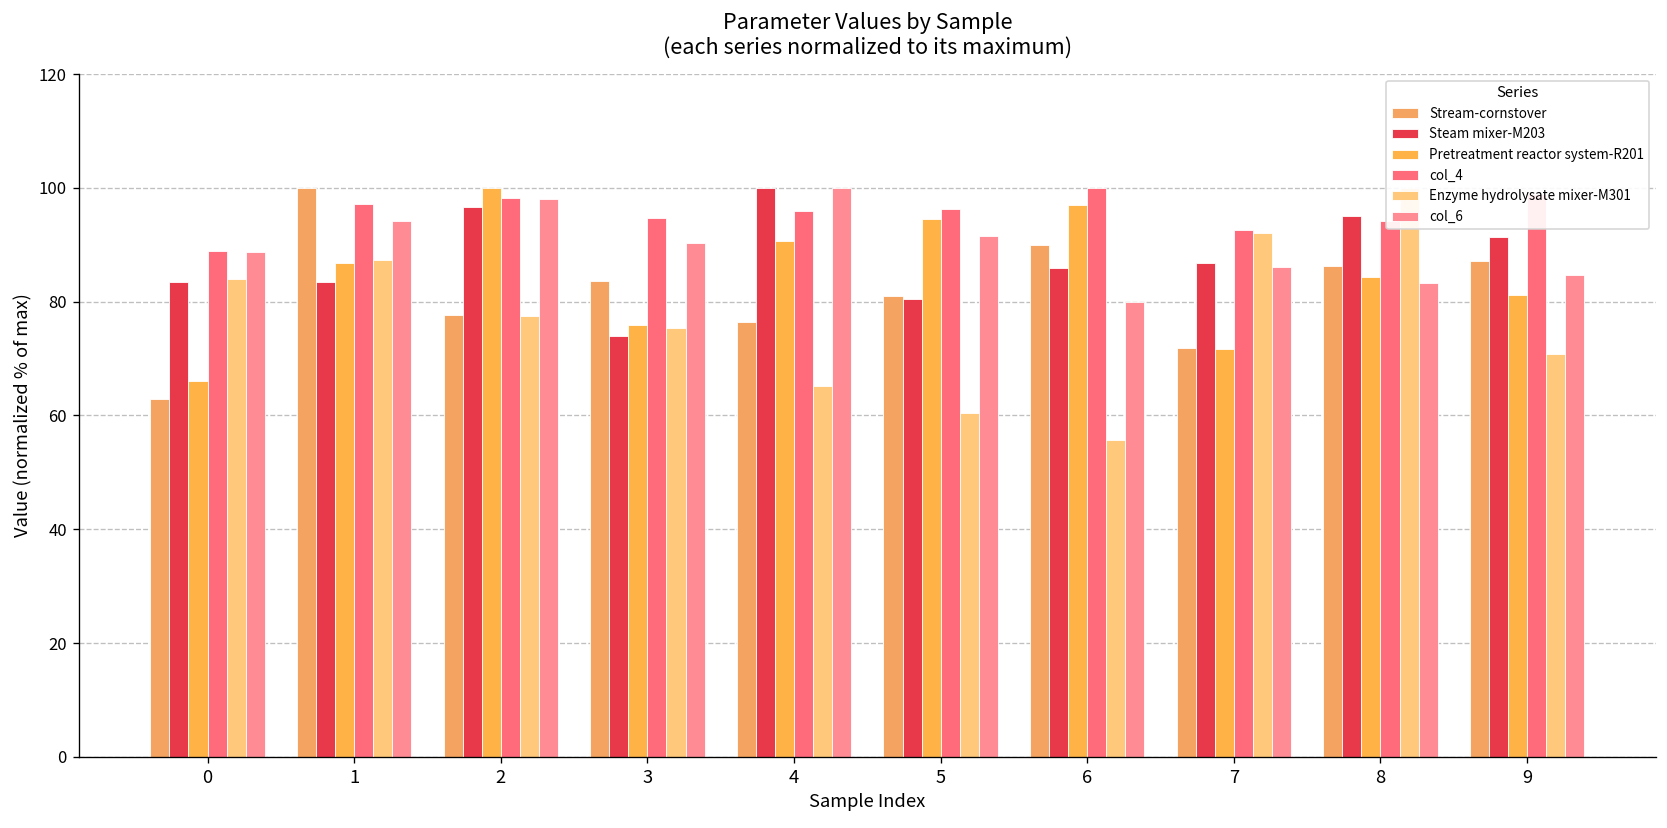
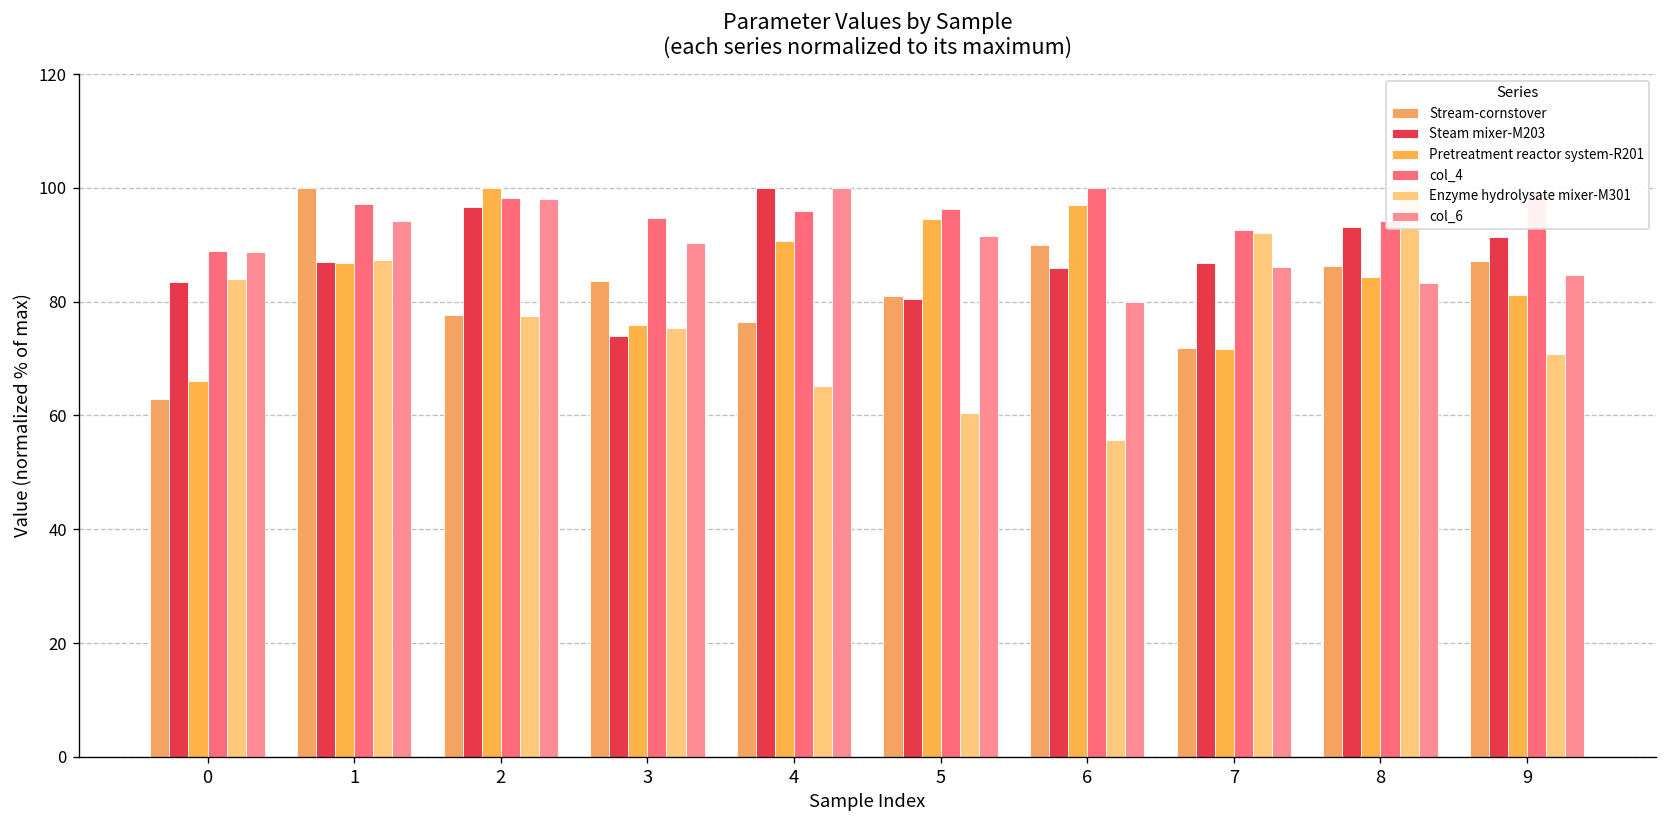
Steam mixer-M203, 1: 83 -> 87
Steam mixer-M203, 8: 95 -> 93
